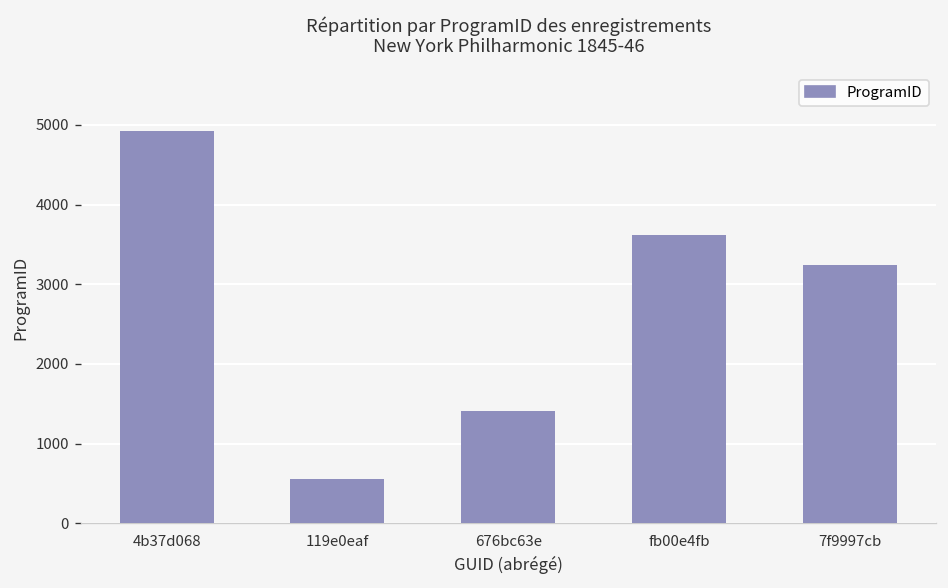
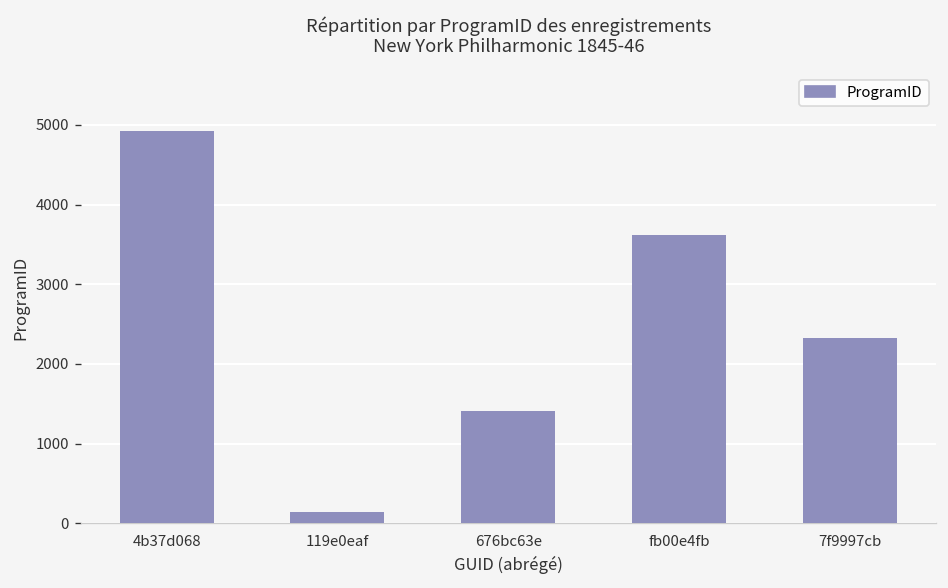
119e0eaf: 600 -> 100
7f9997cb: 3200 -> 2300
